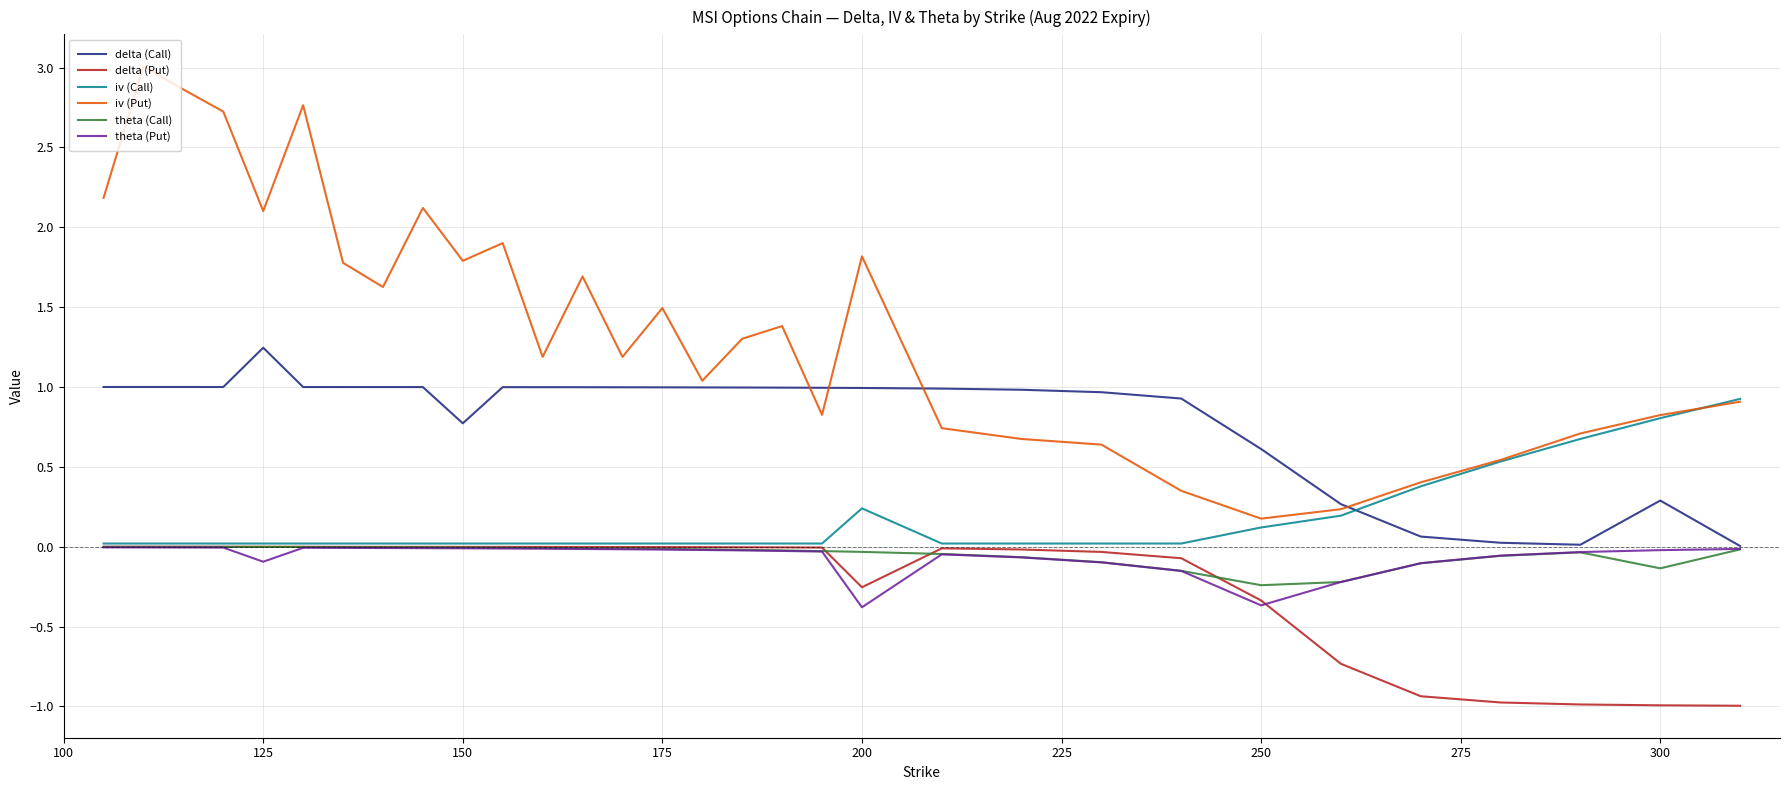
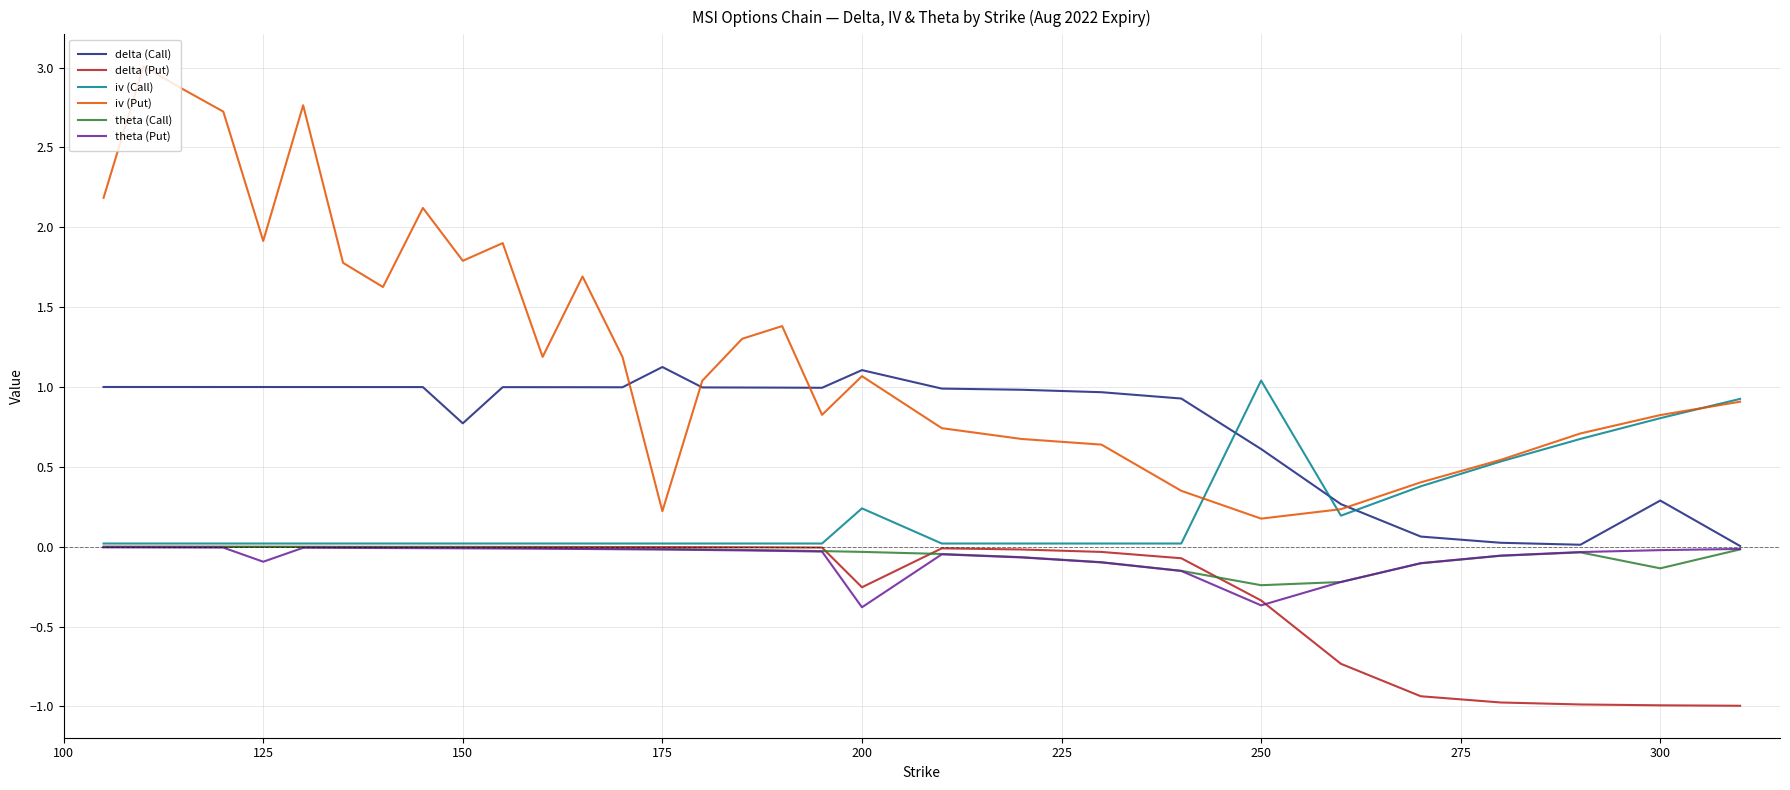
delta (Call), 125: 1.25 -> 1.00
iv (Put), 125: 2.10 -> 1.91
delta (Call), 175: 1.00 -> 1.13
iv (Put), 175: 1.49 -> 0.22
delta (Call), 200: 0.99 -> 1.11
iv (Put), 200: 1.82 -> 1.07
iv (Call), 250: 0.12 -> 1.04
